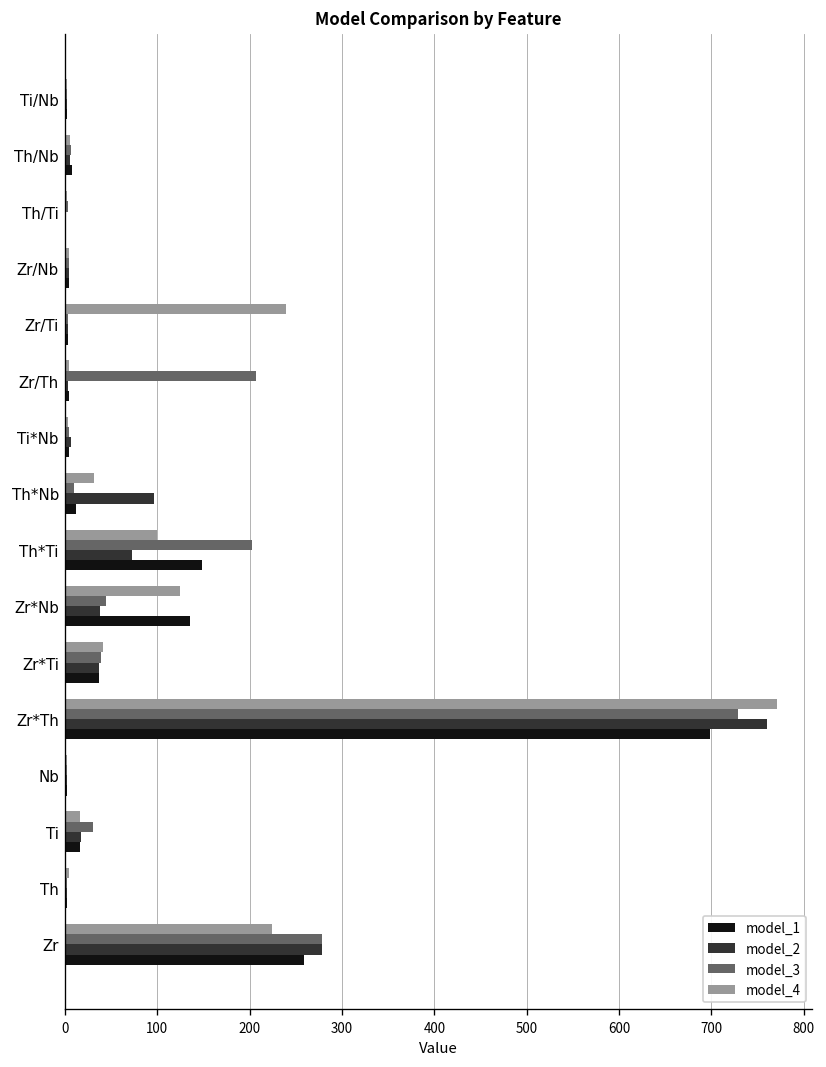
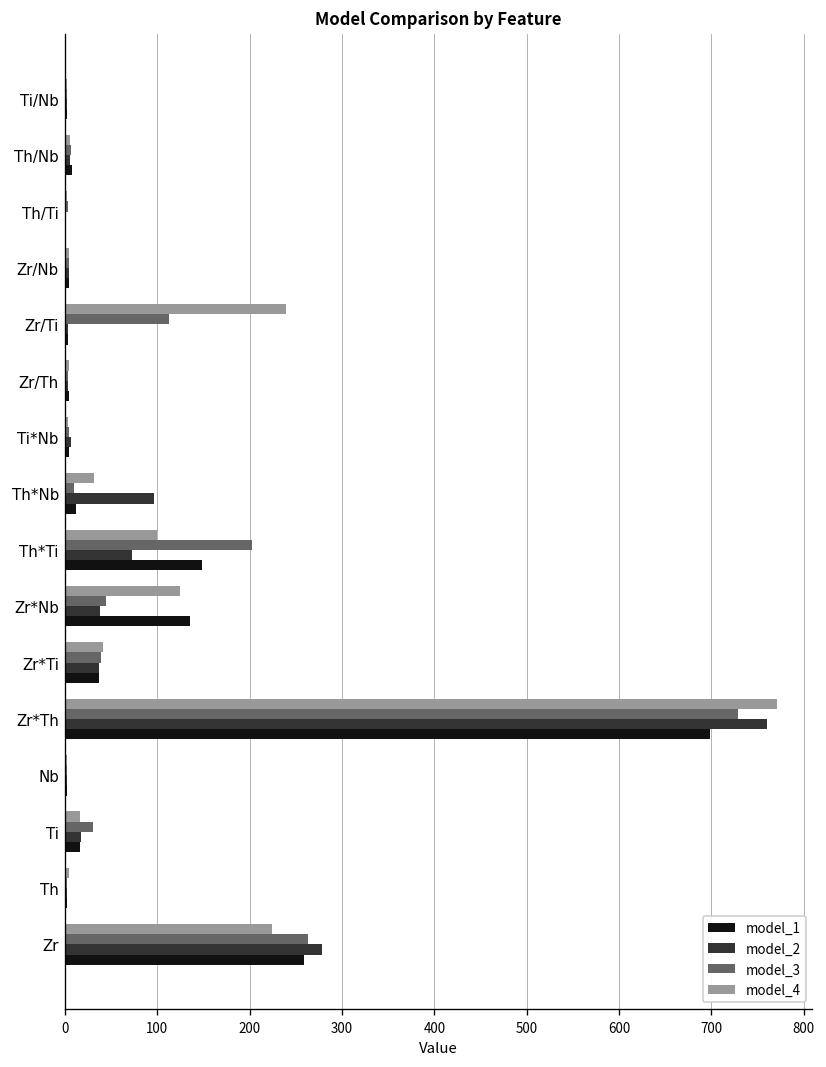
model_3, Zr/Ti: 0 -> 110
model_3, Zr/Th: 210 -> 0
model_3, Zr: 280 -> 260
